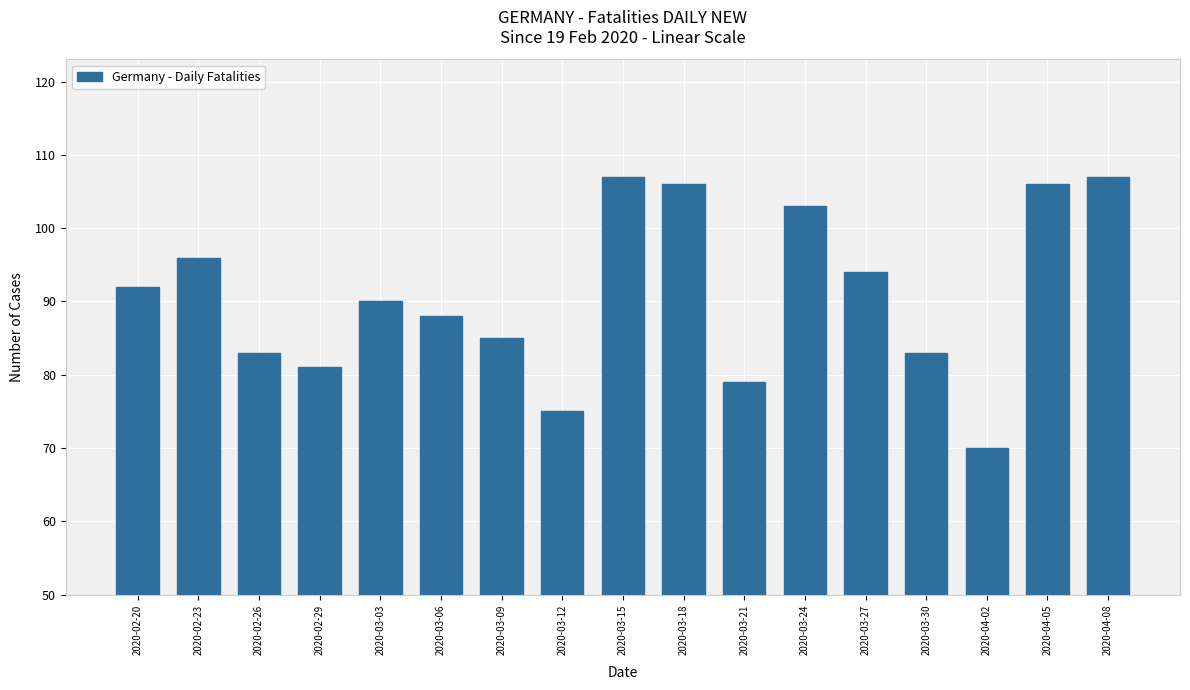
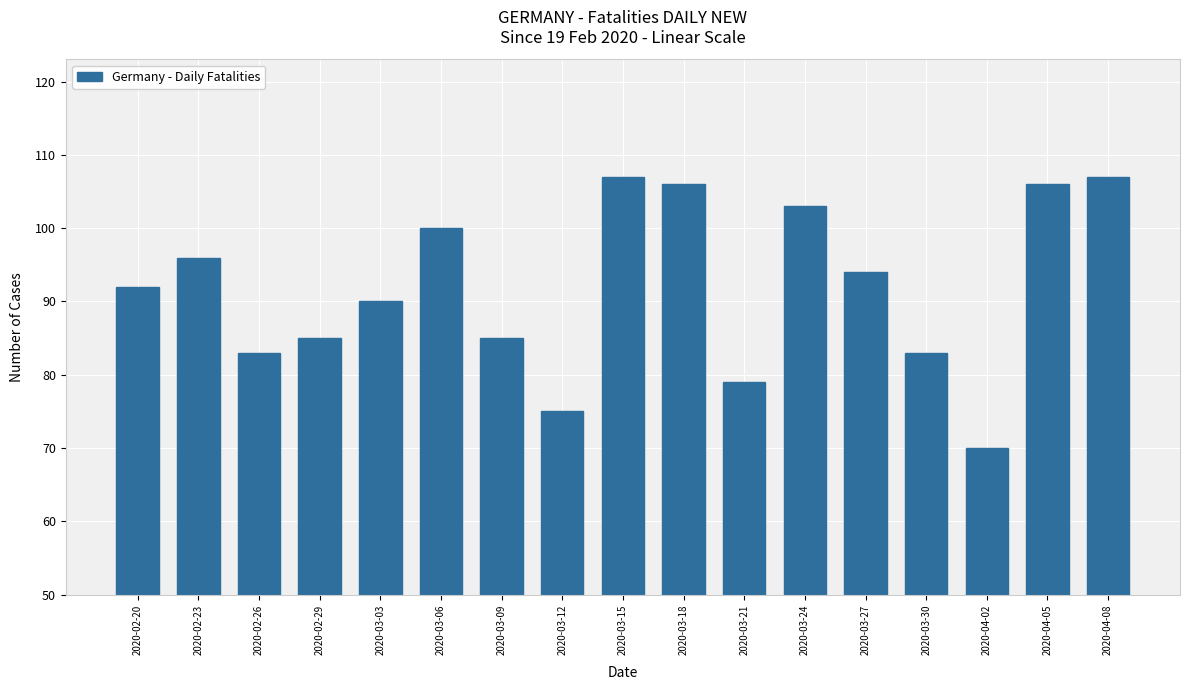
2020-02-29: 81 -> 85
2020-03-06: 88 -> 100
